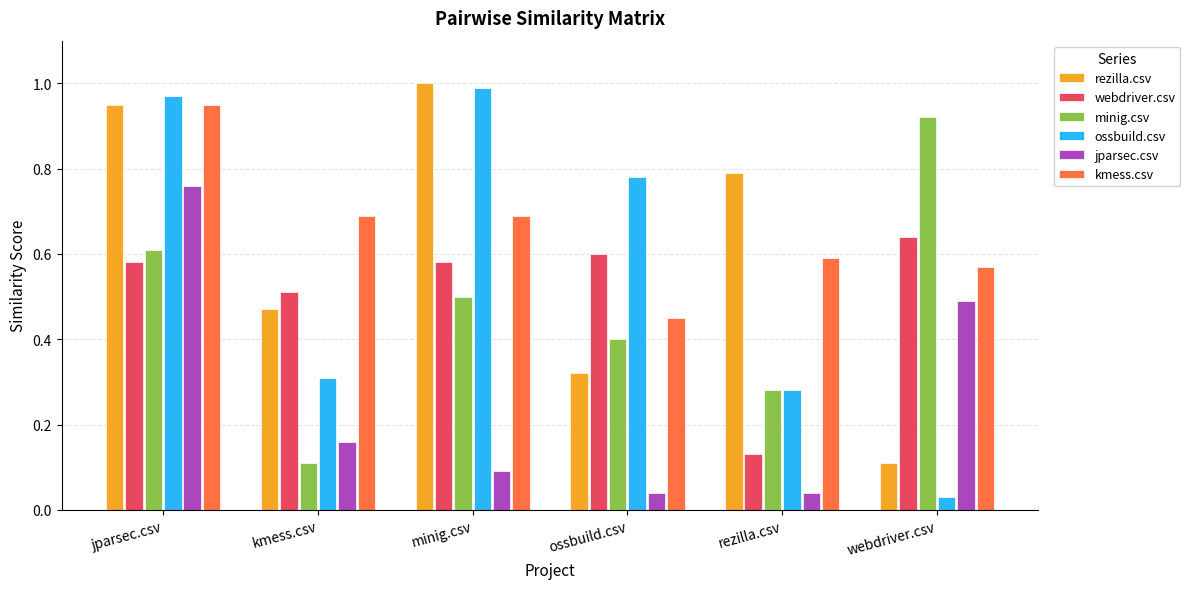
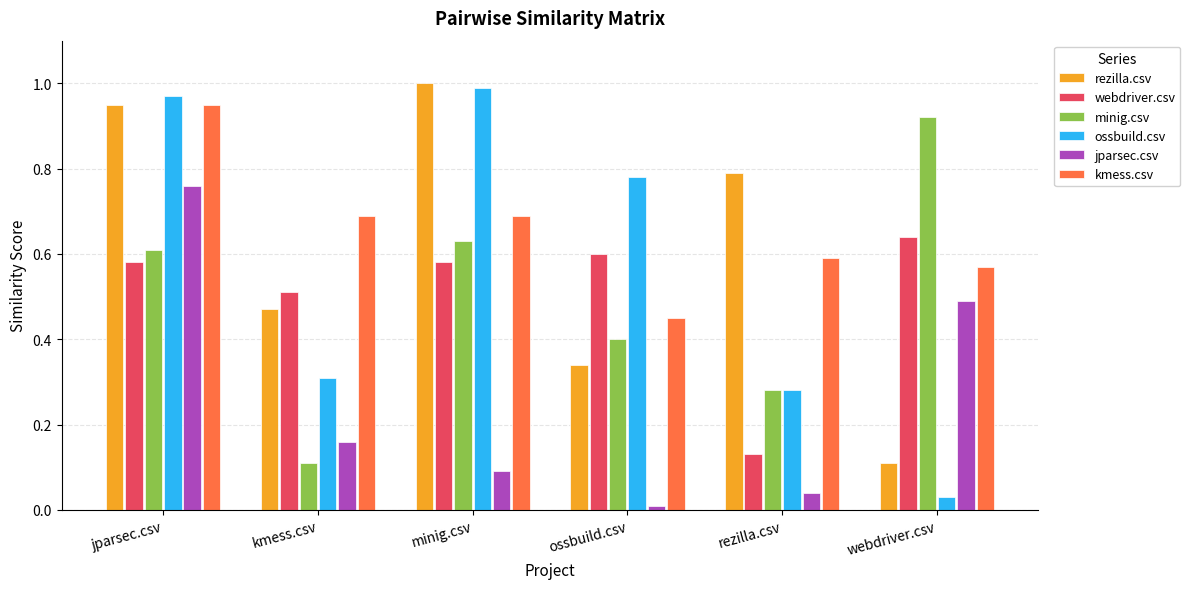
minig.csv, minig.csv: 0.50 -> 0.63
rezilla.csv, ossbuild.csv: 0.32 -> 0.34
jparsec.csv, ossbuild.csv: 0.04 -> 0.01
